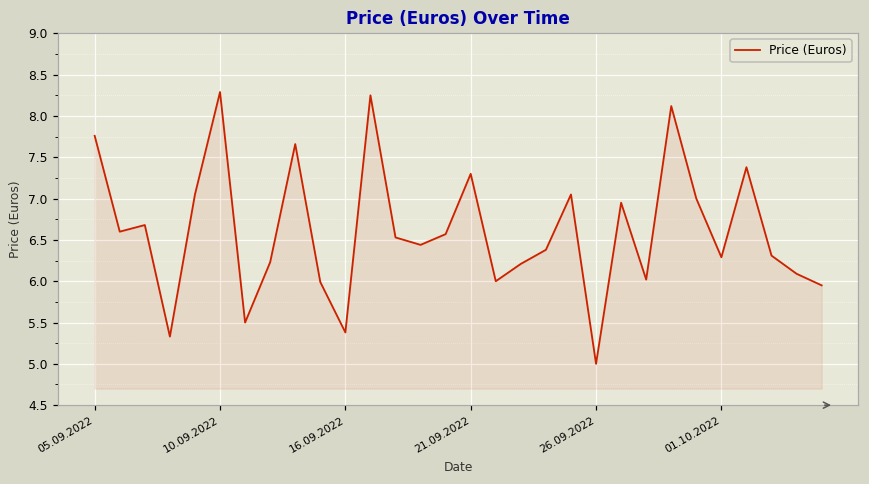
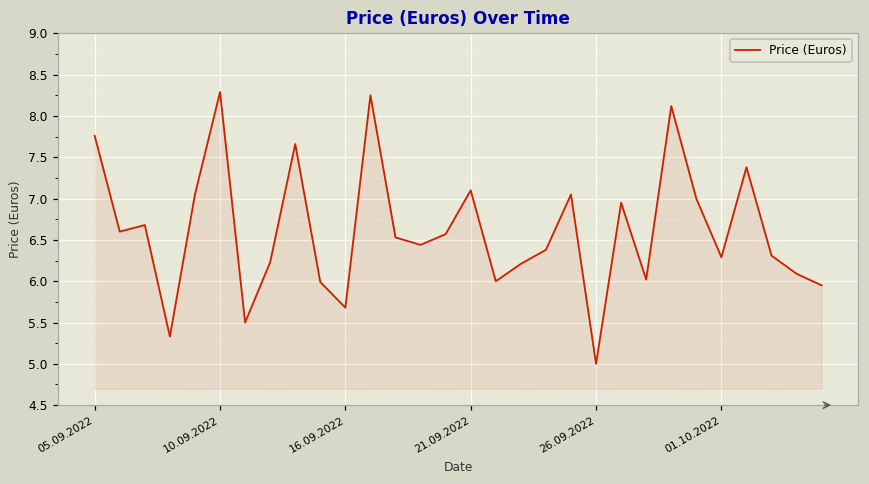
16.09.2022: 5.4 -> 5.7
21.09.2022: 7.3 -> 7.1
